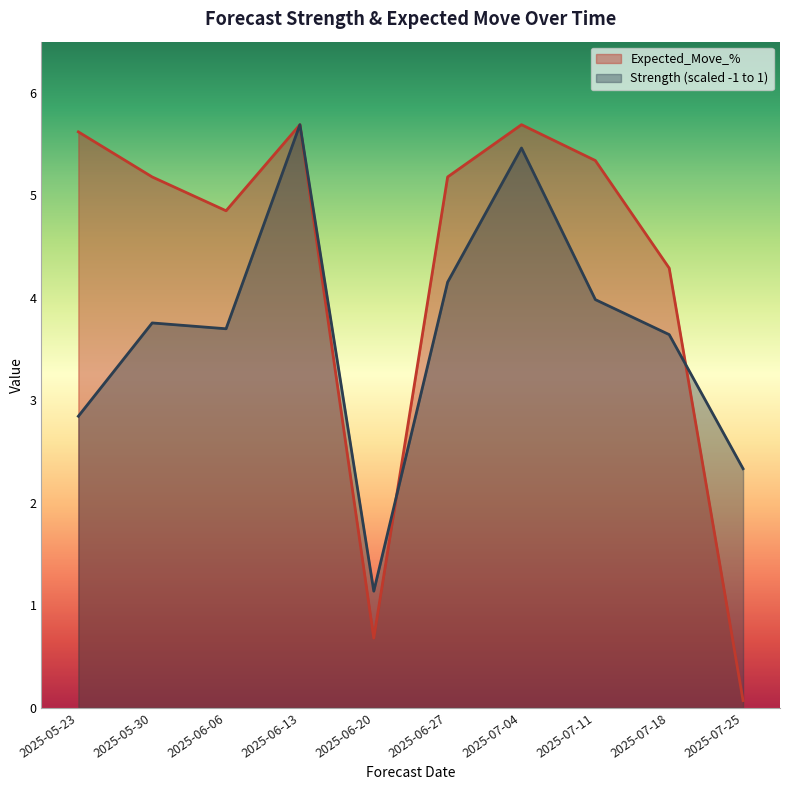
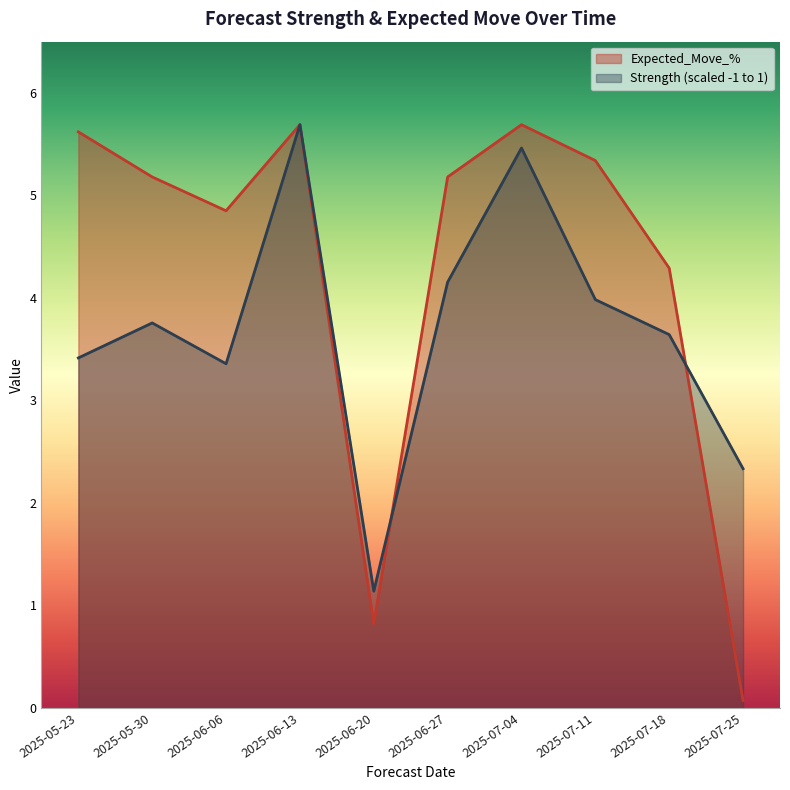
Strength (scaled -1 to 1), 2025-05-23: 2.85 -> 3.41
Strength (scaled -1 to 1), 2025-06-06: 3.70 -> 3.36
Expected_Move_%, 2025-06-20: 0.68 -> 0.82
